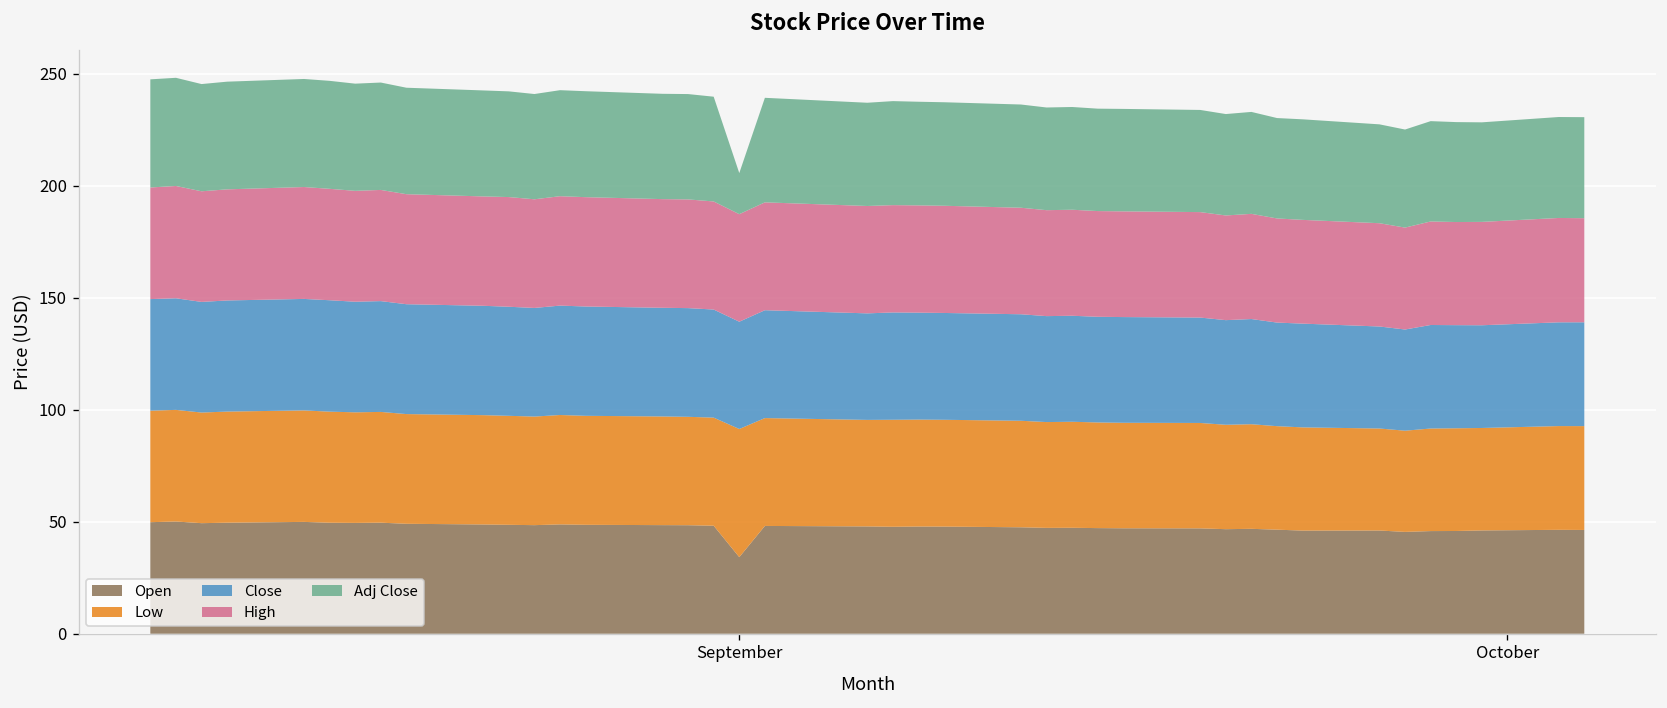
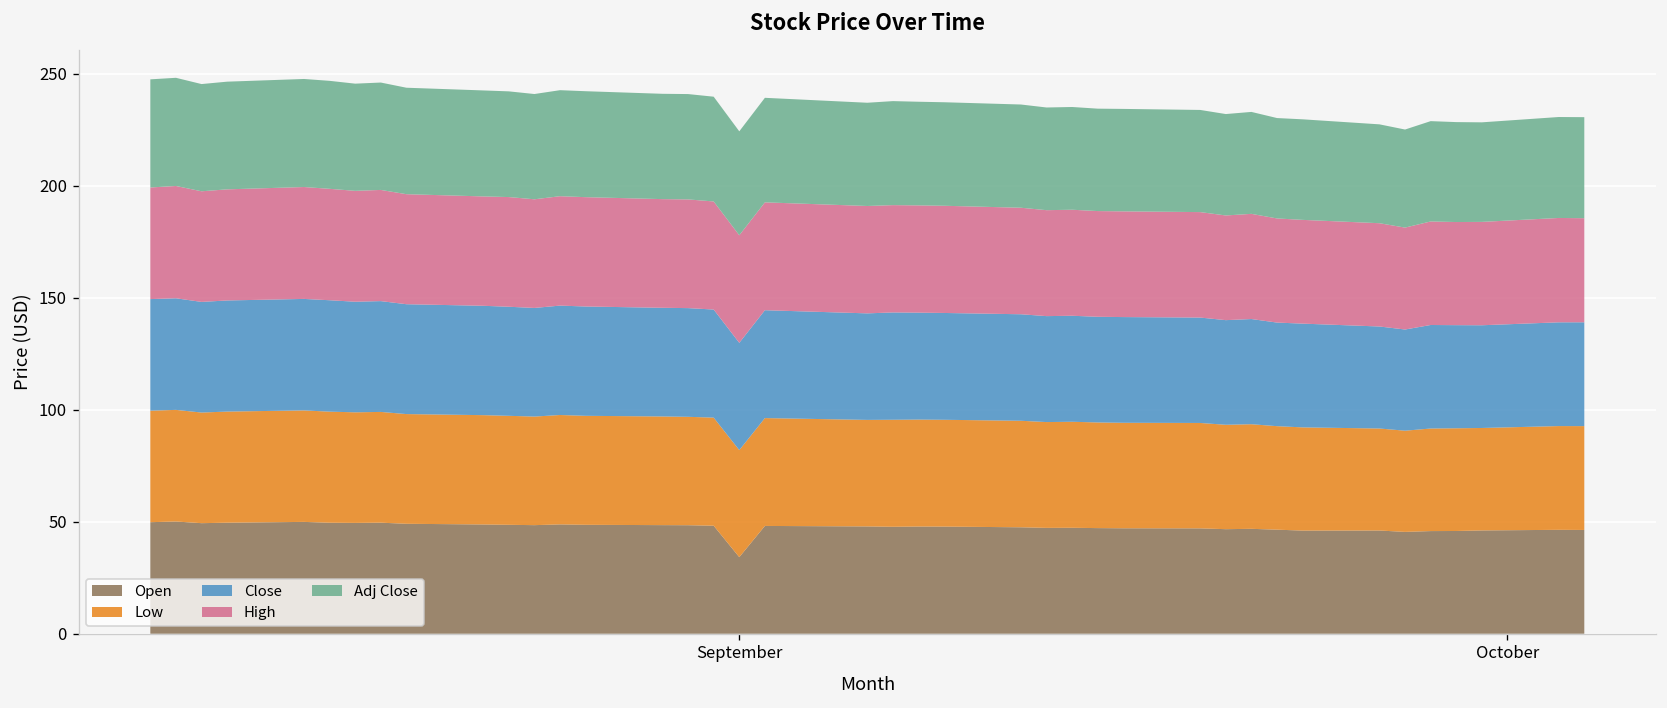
Low, September: 57 -> 48
Adj Close, September: 18 -> 46
